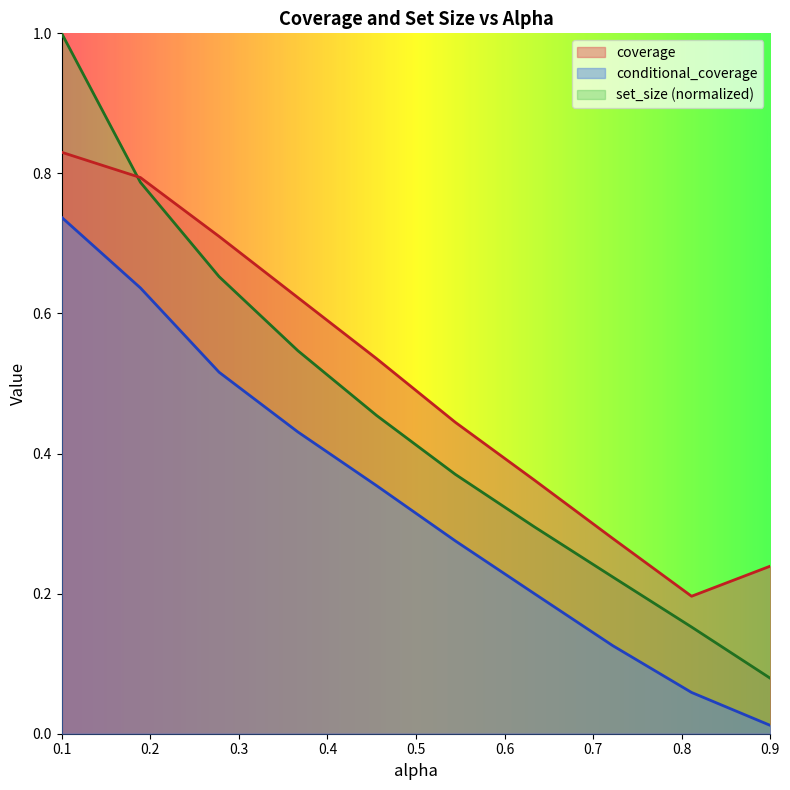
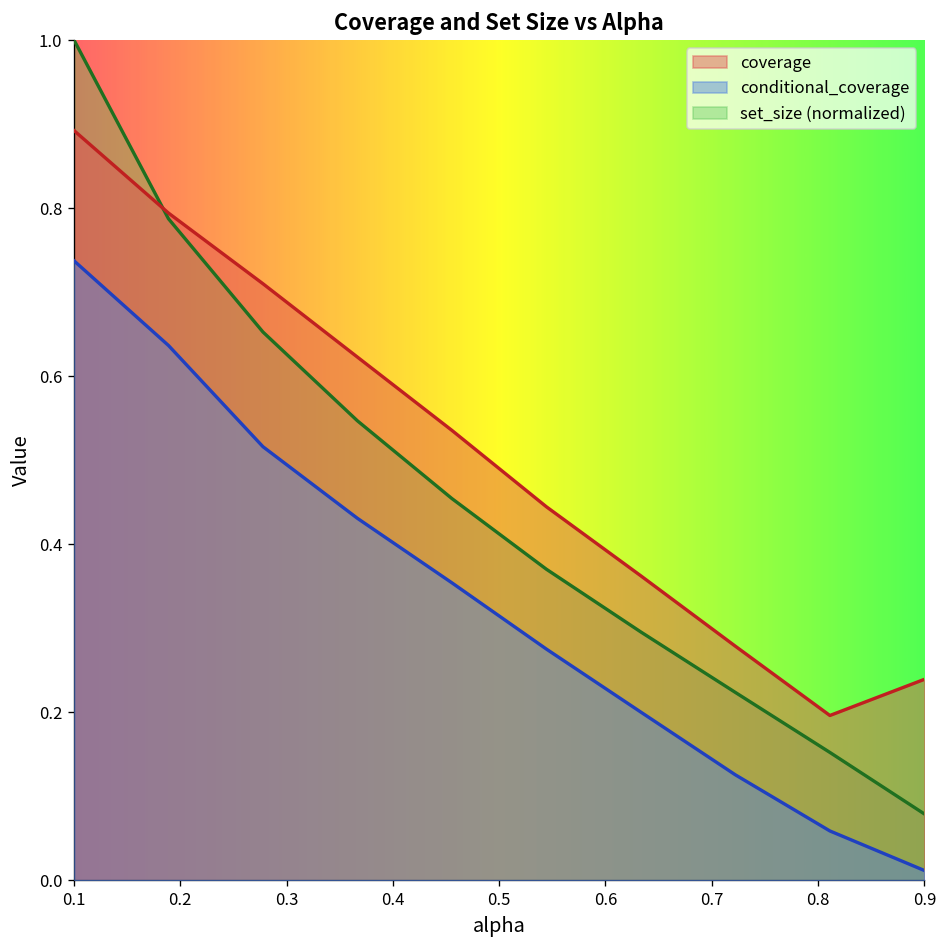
coverage, 0.1: 0.83 -> 0.89
